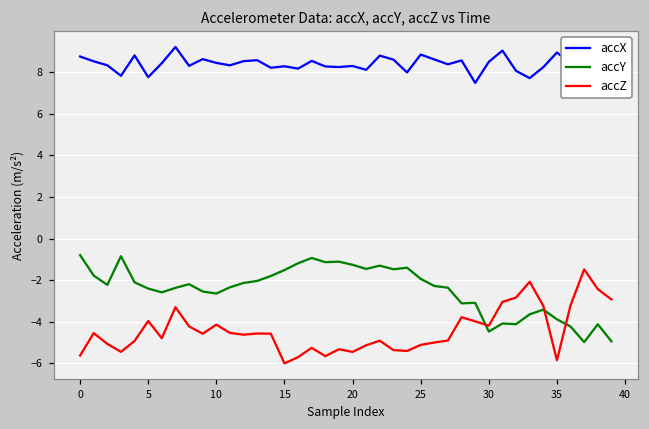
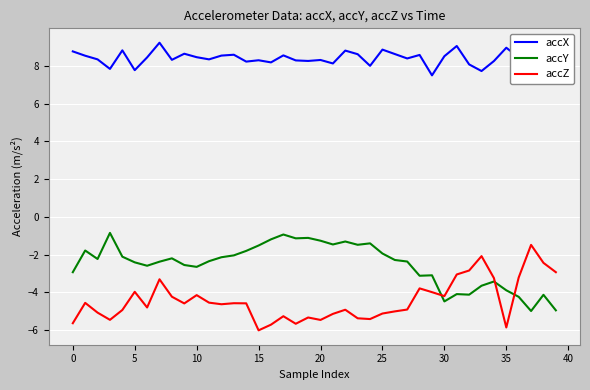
accY, 0: -0.8 -> -2.9
